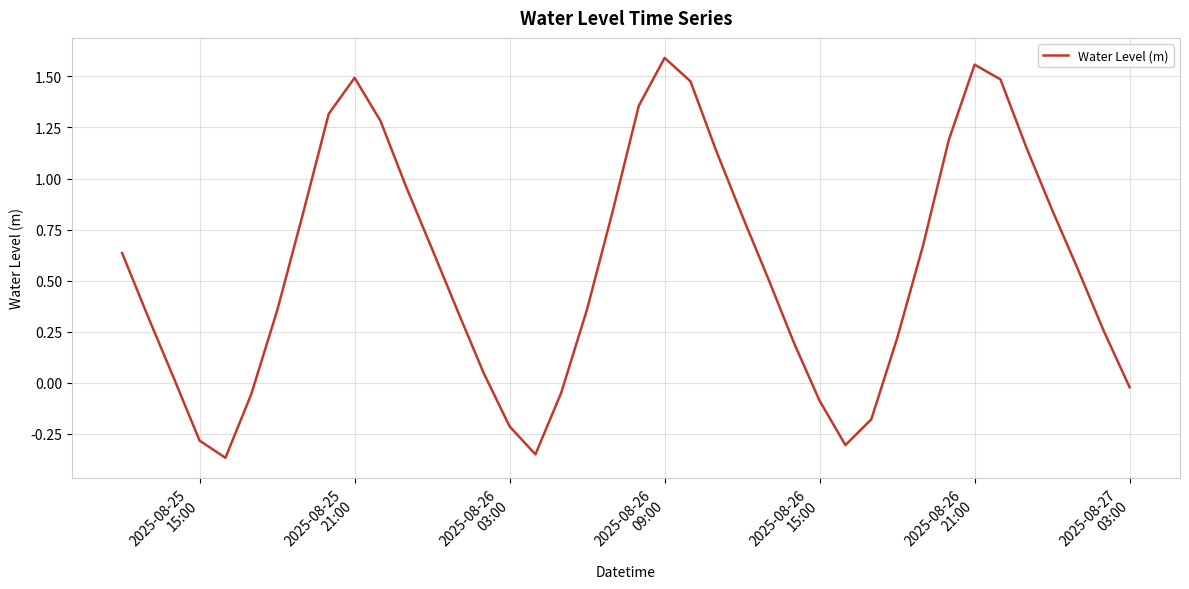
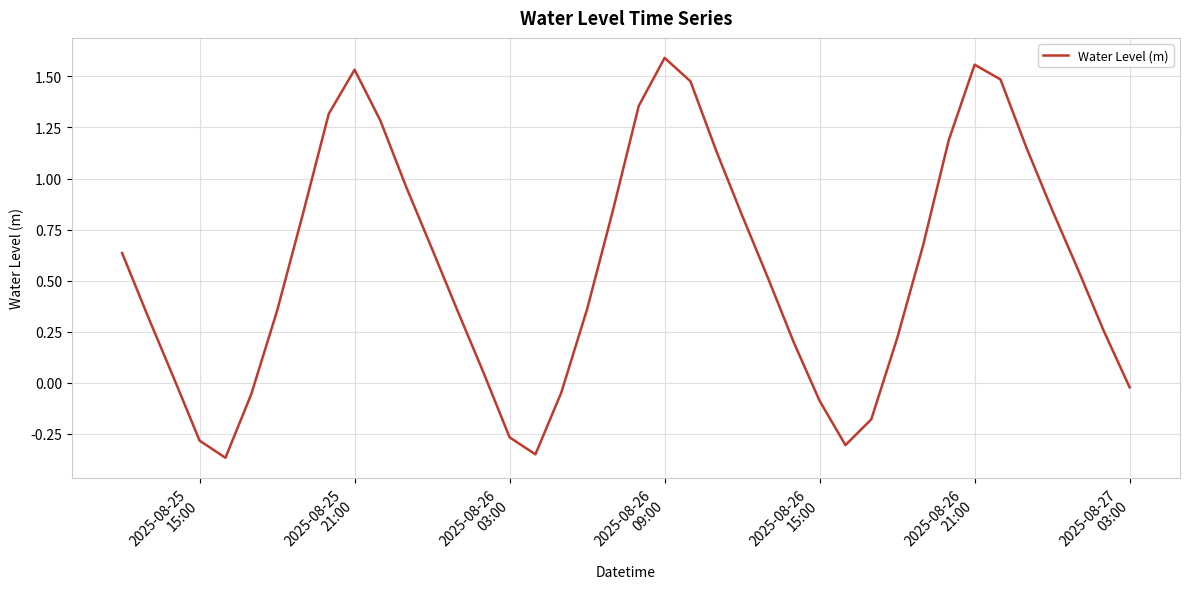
2025-08-25 21:00: 1.49 -> 1.53
2025-08-26 03:00: -0.21 -> -0.27
